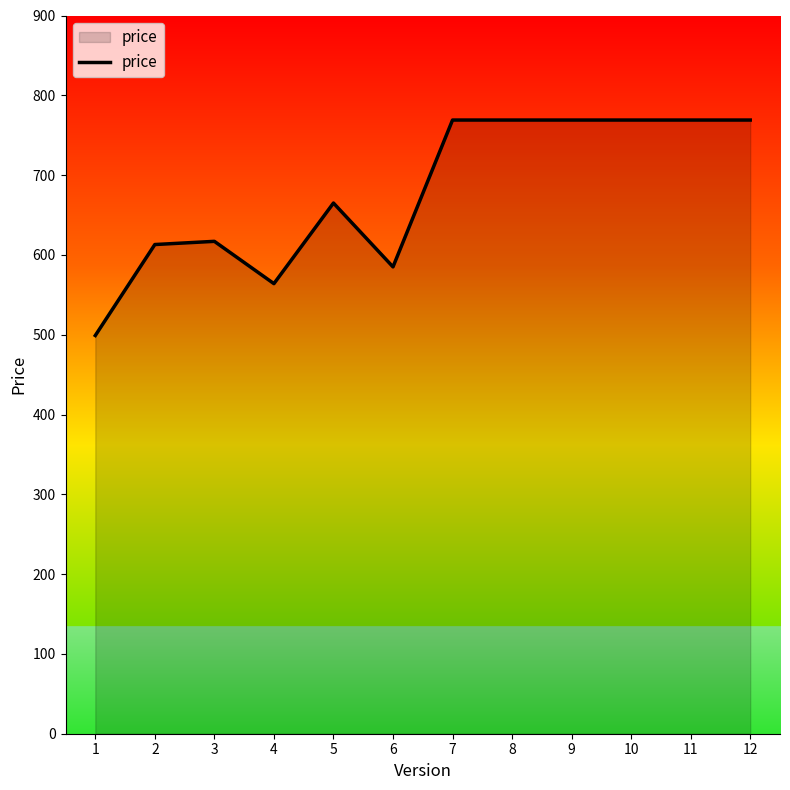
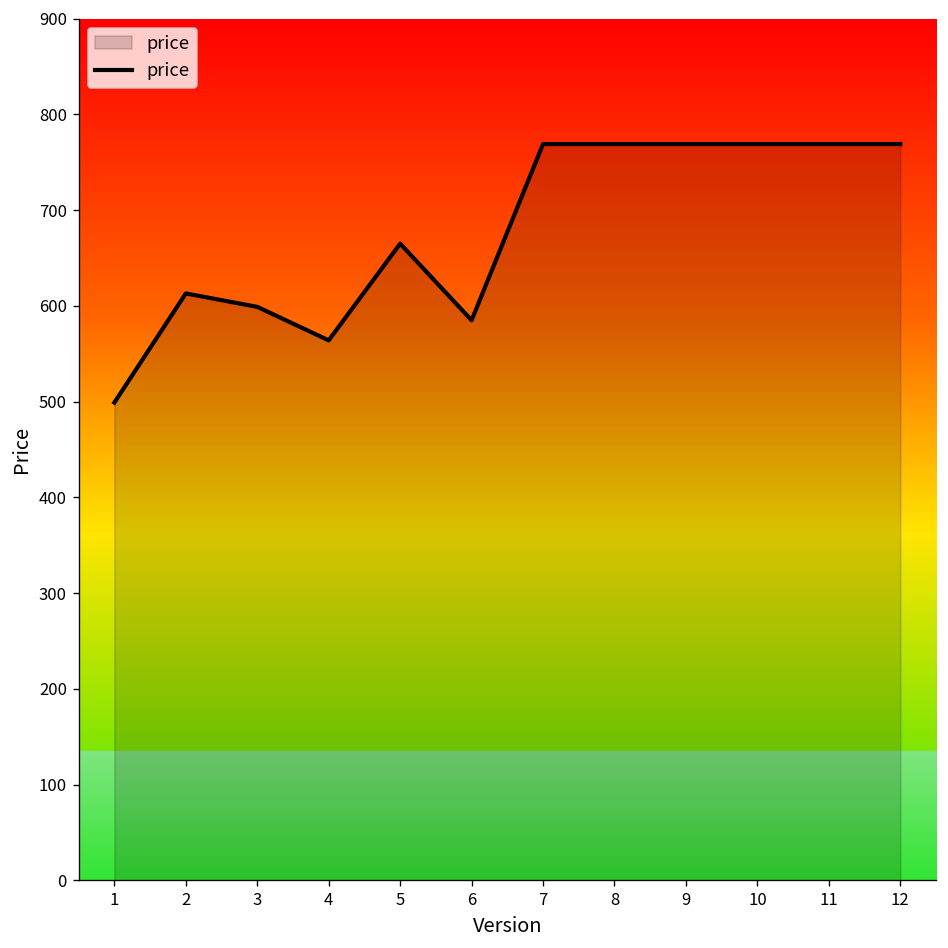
3: 620 -> 600
